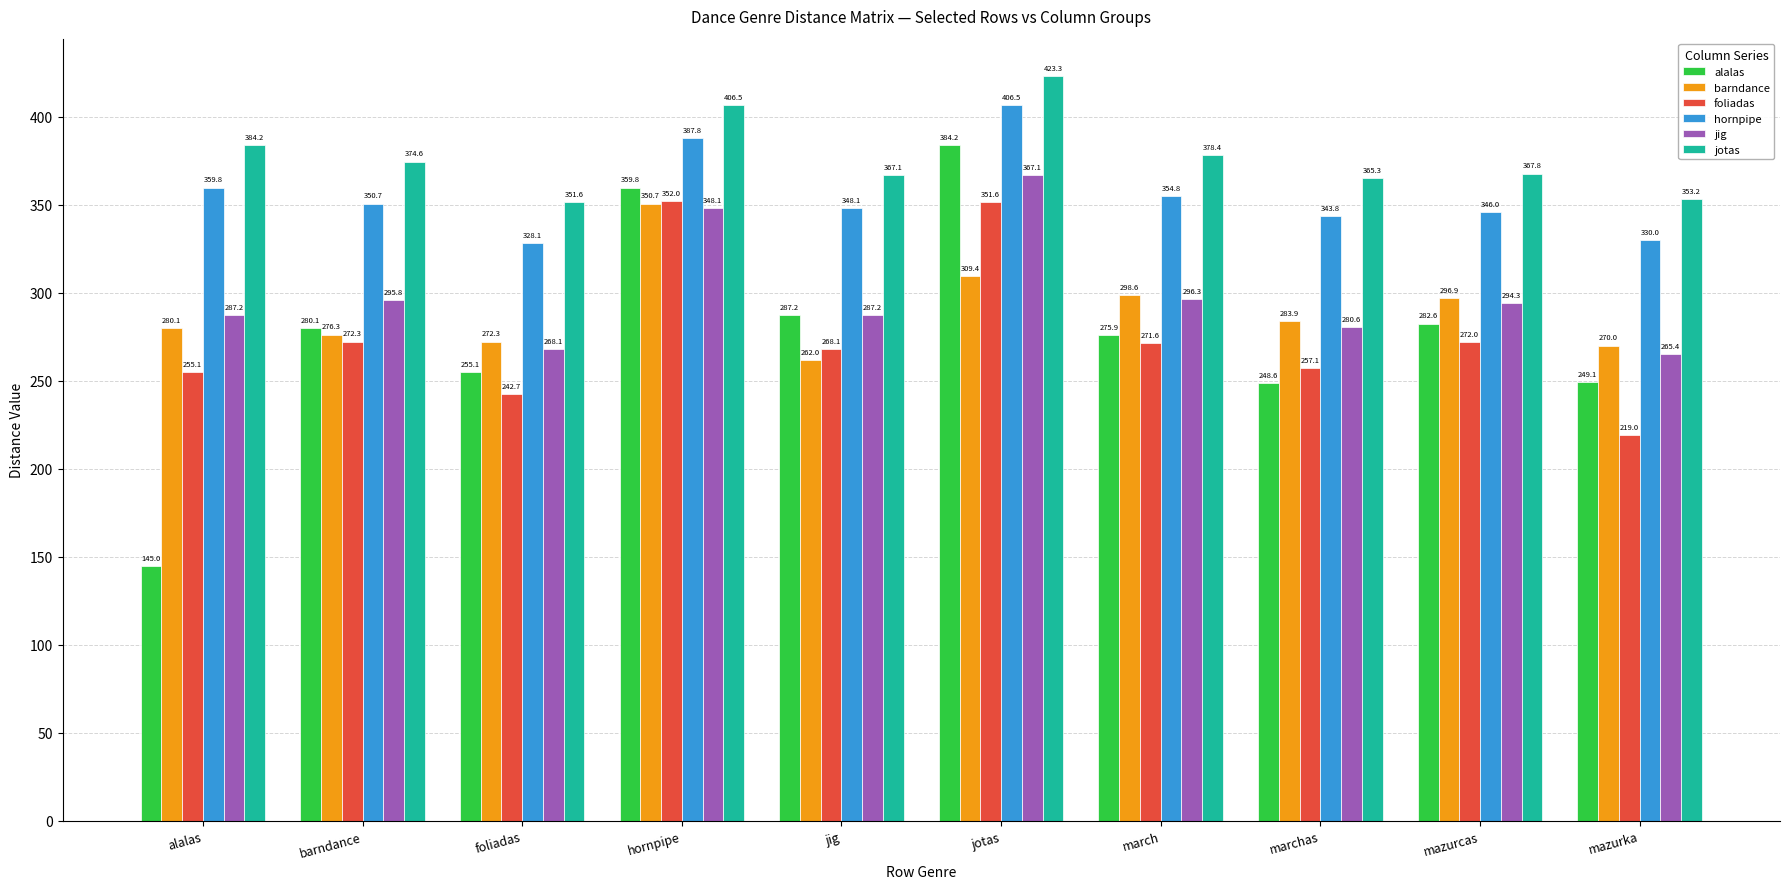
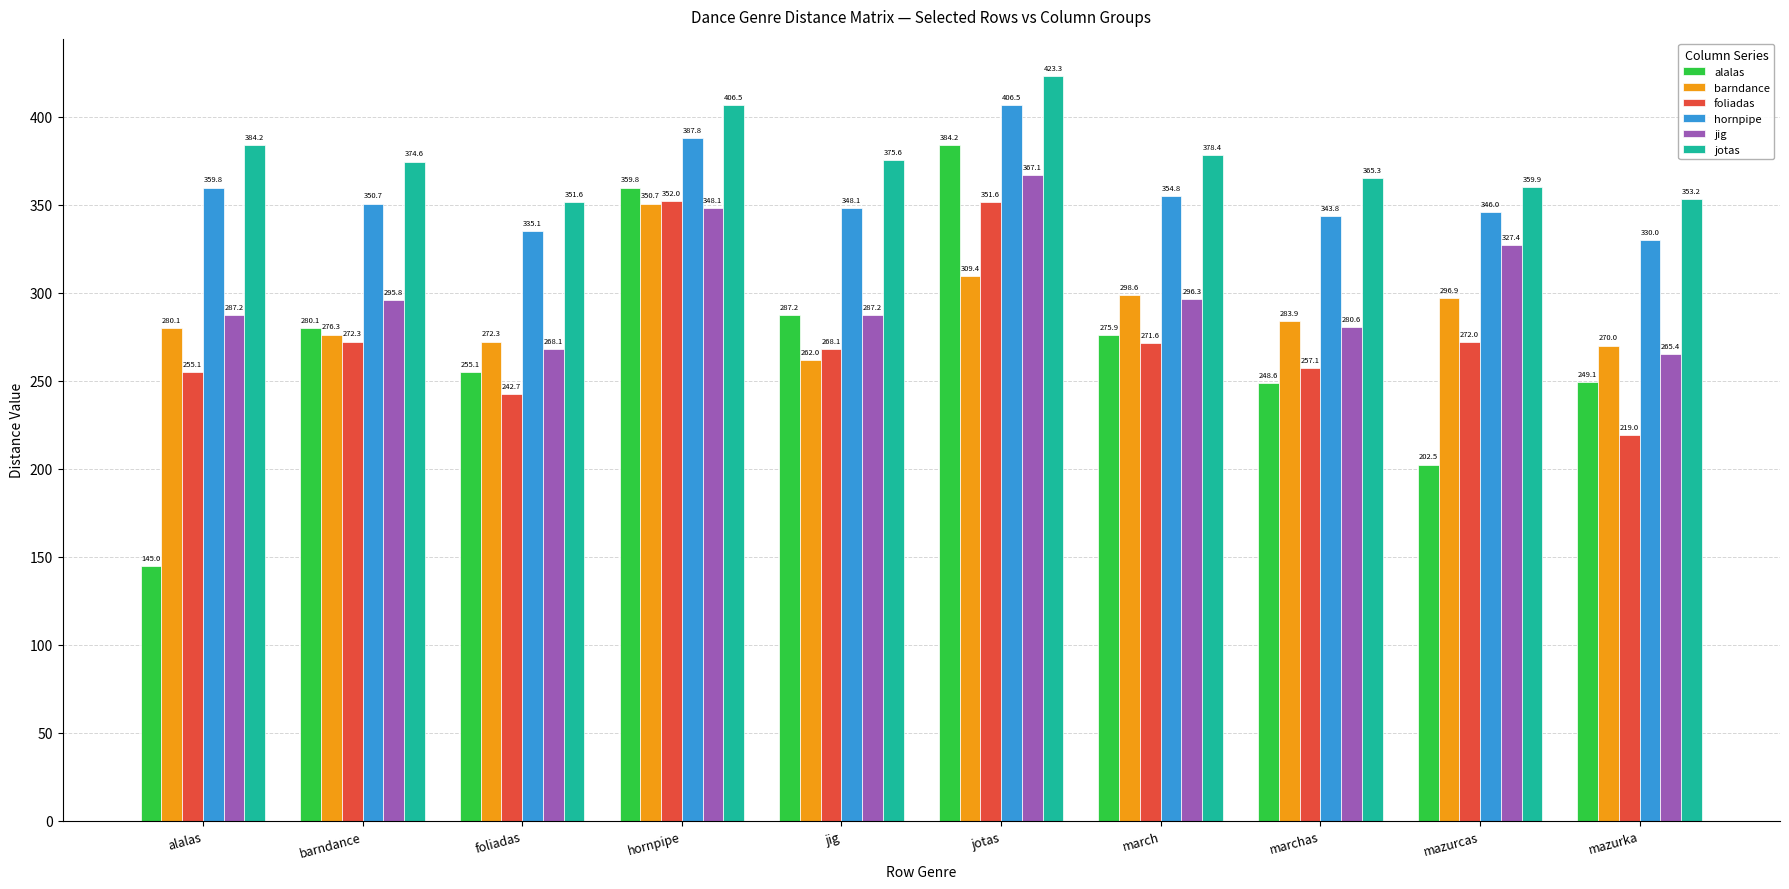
hornpipe, foliadas: 328.1 -> 335.1
jotas, jig: 367.1 -> 375.6
alalas, mazurcas: 282.6 -> 202.5
jig, mazurcas: 294.3 -> 327.4
jotas, mazurcas: 367.8 -> 359.9
